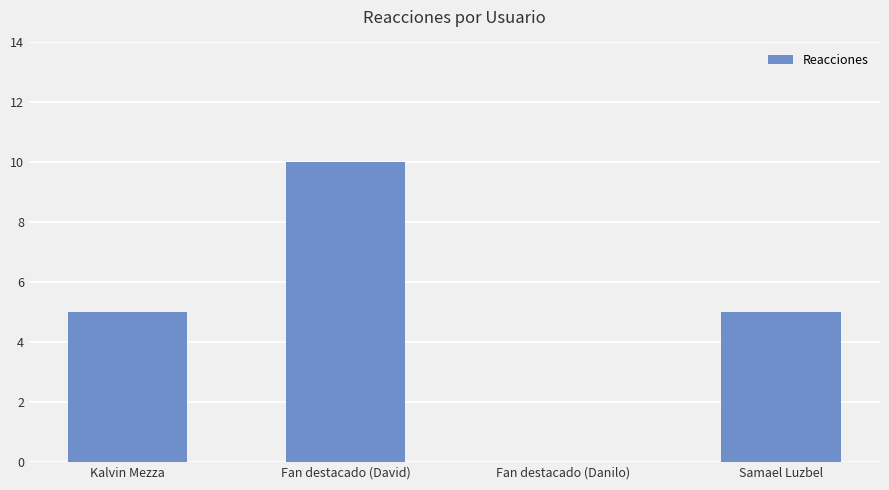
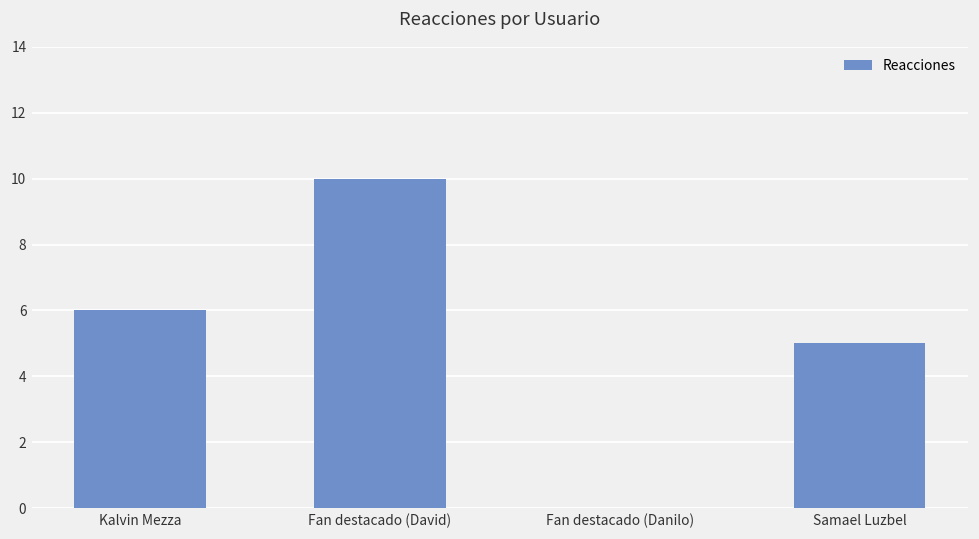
Kalvin Mezza: 5 -> 6
